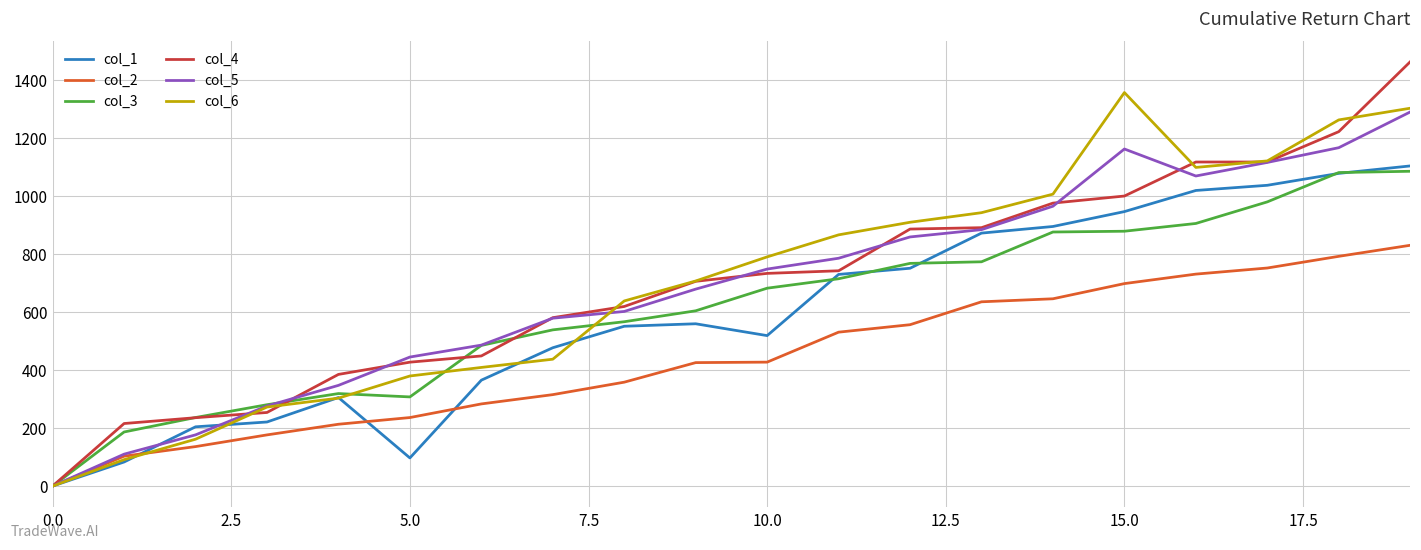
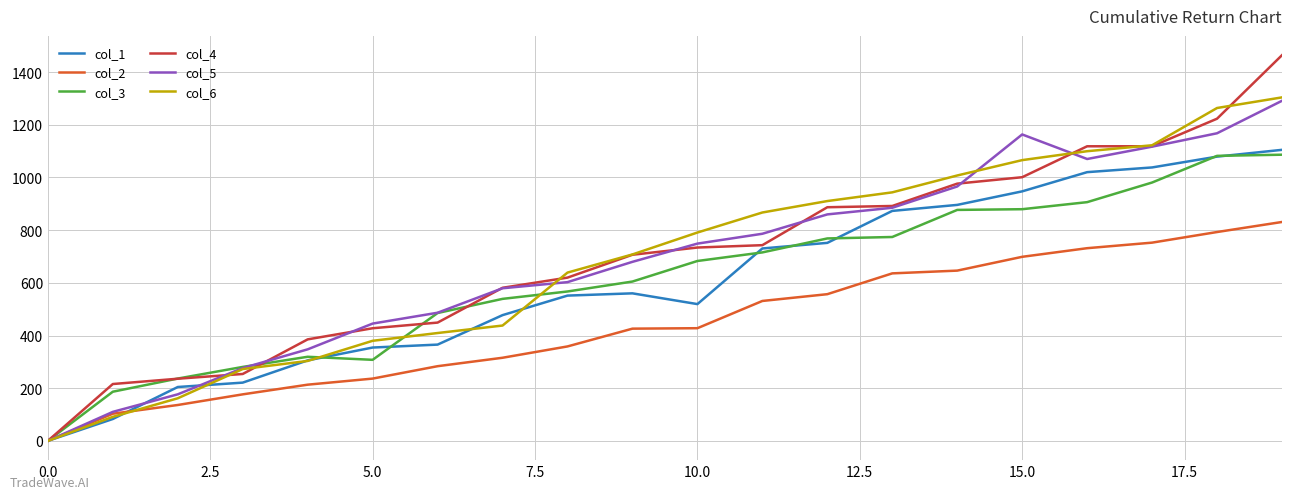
col_1, 5.0: 100 -> 350
col_6, 15.0: 1360 -> 1070
